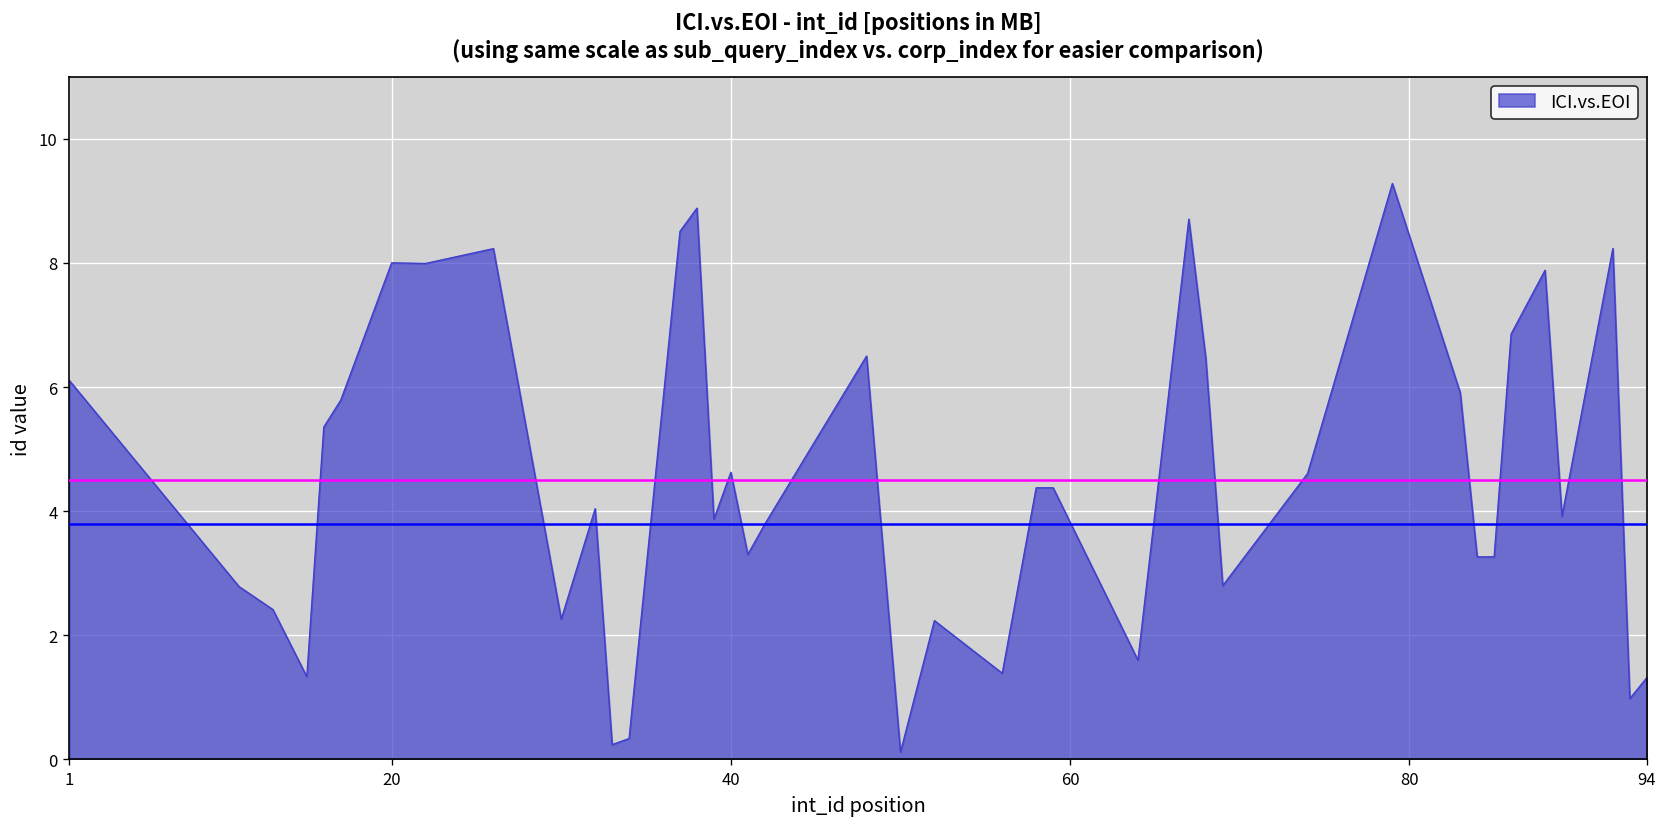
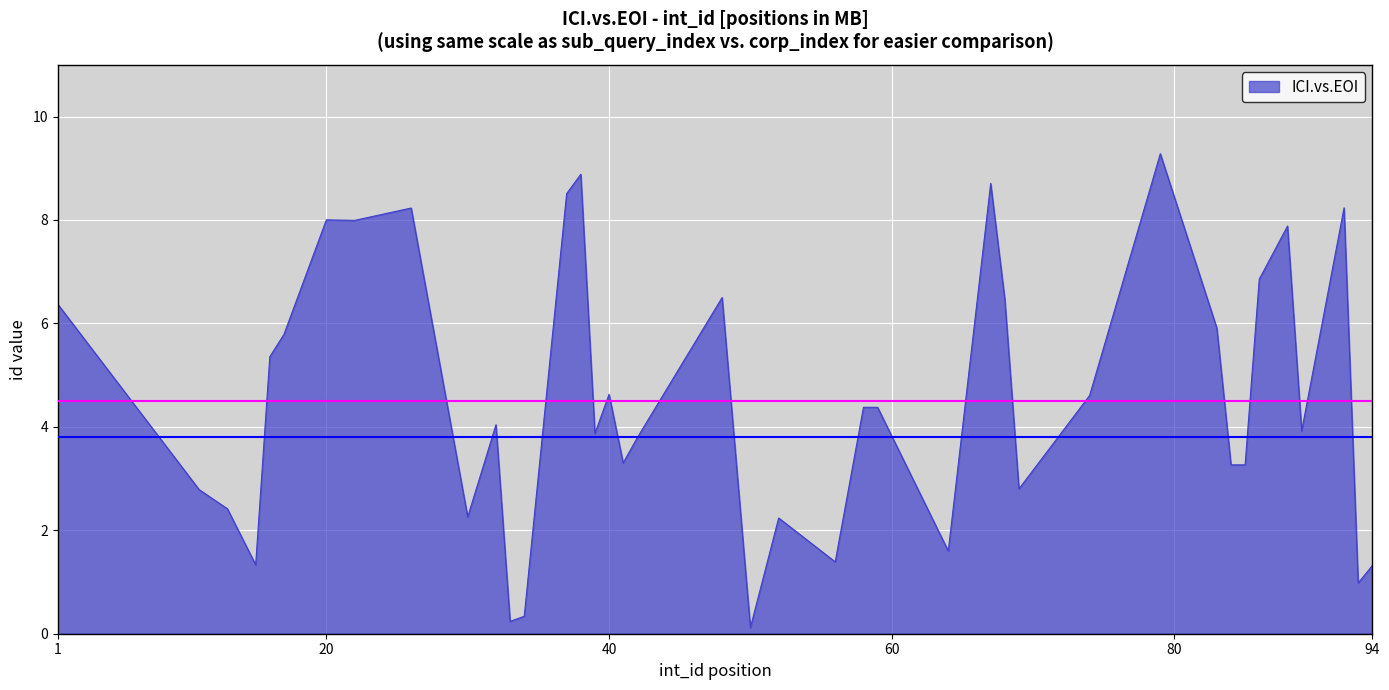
1: 6.1 -> 6.4
